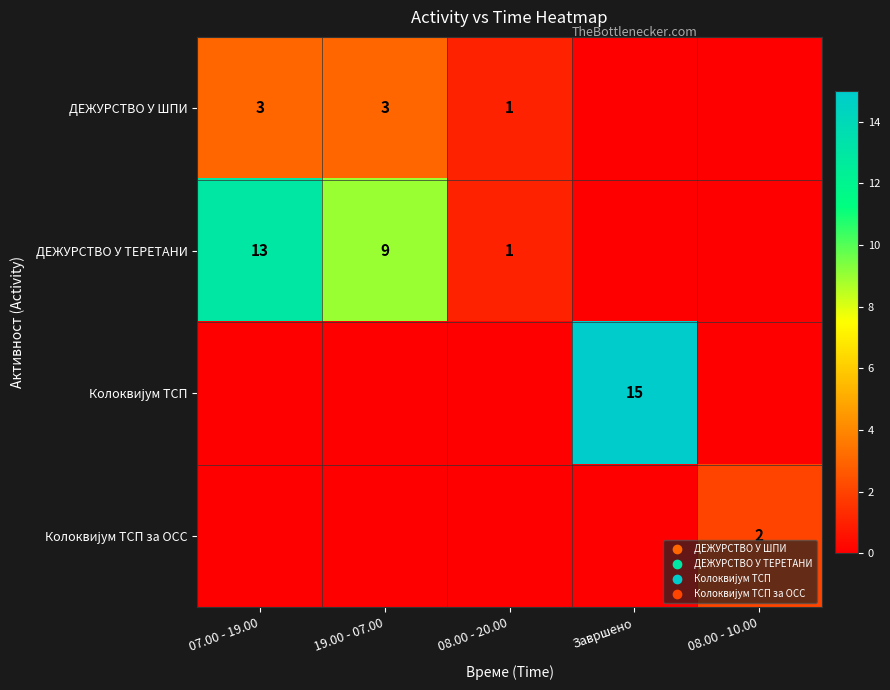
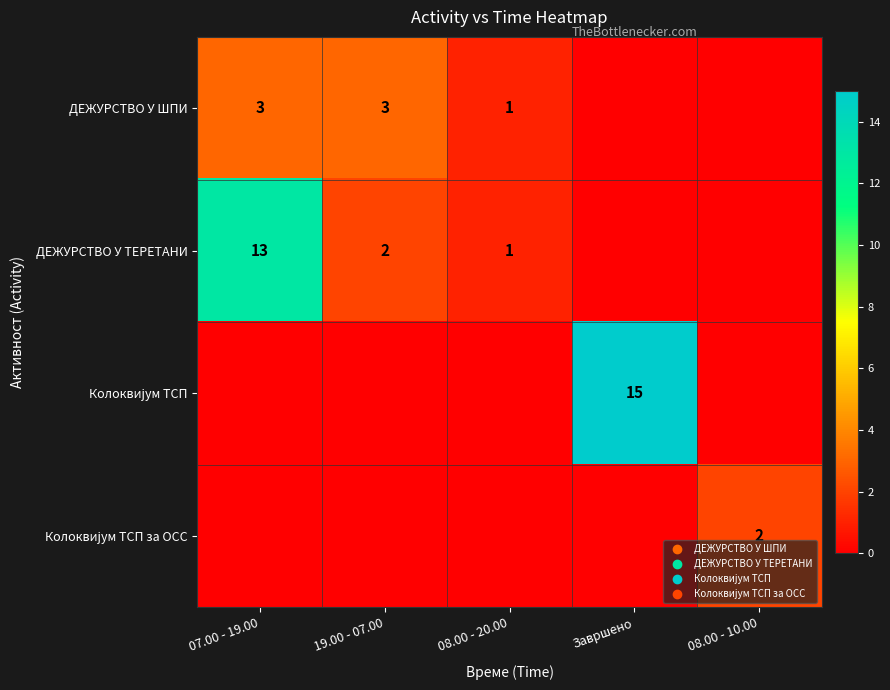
ДЕЖУРСТВО У ТЕРЕТАНИ, 19.00 - 07.00: 9 -> 2
